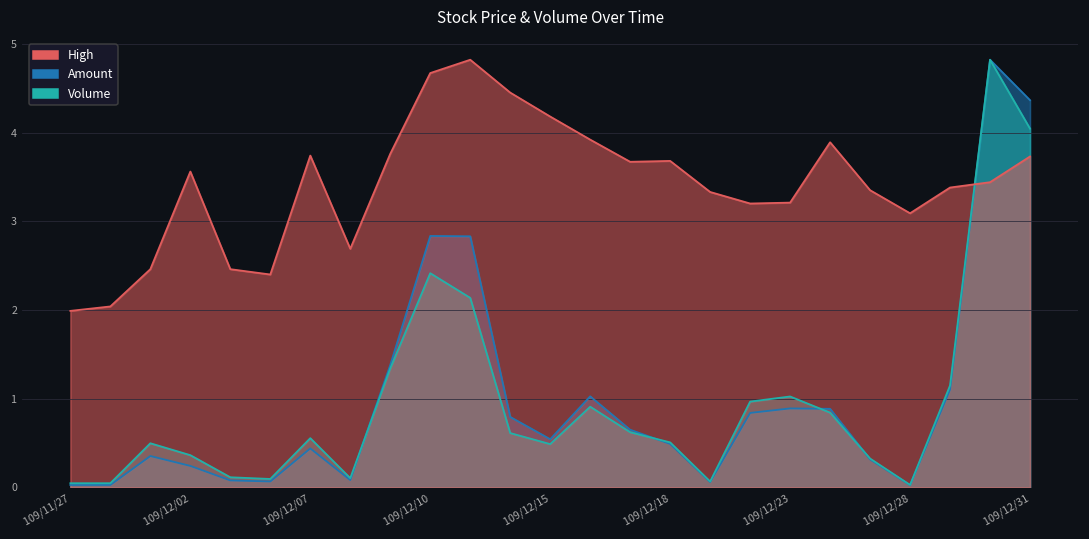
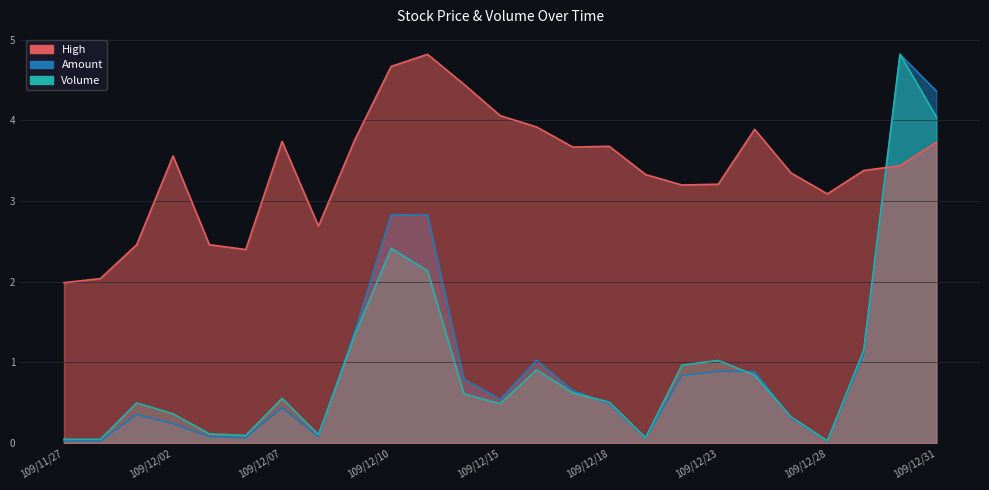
High, 109/12/15: 4.2 -> 4.1
